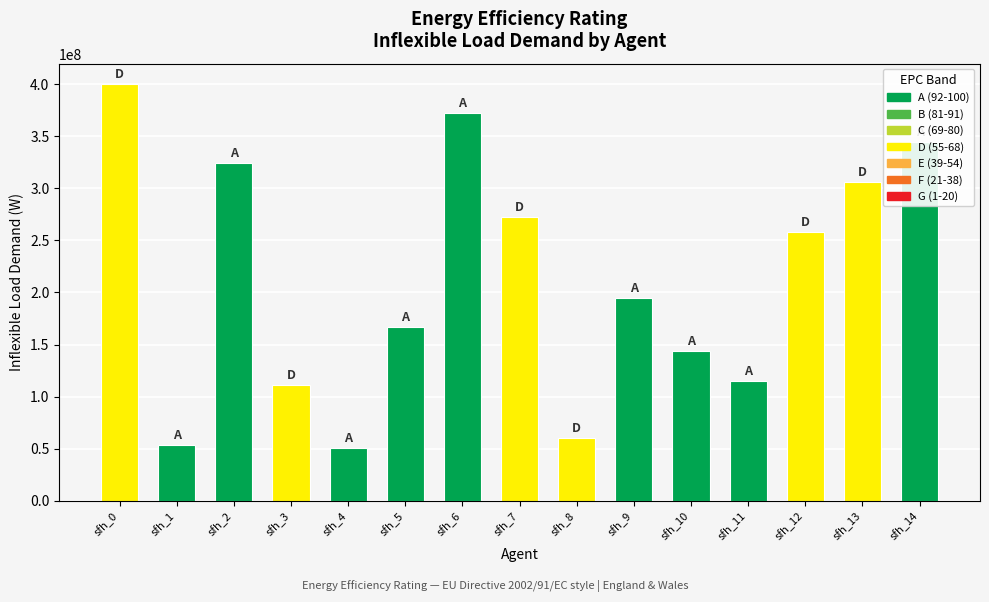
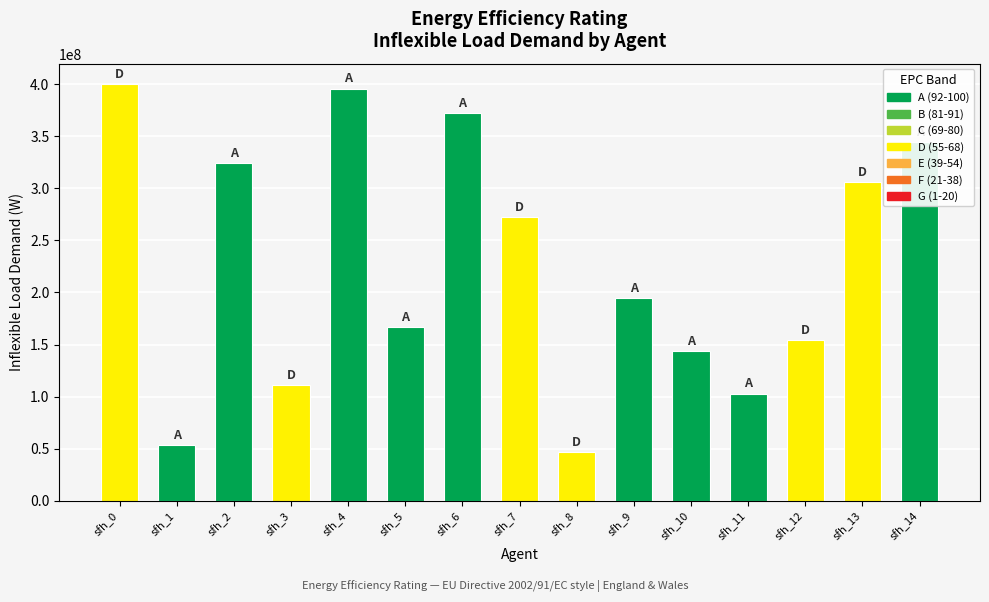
sfh_4: 51000000 -> 396000000
sfh_8: 60000000 -> 46000000
sfh_11: 115000000 -> 103000000
sfh_12: 258000000 -> 155000000
